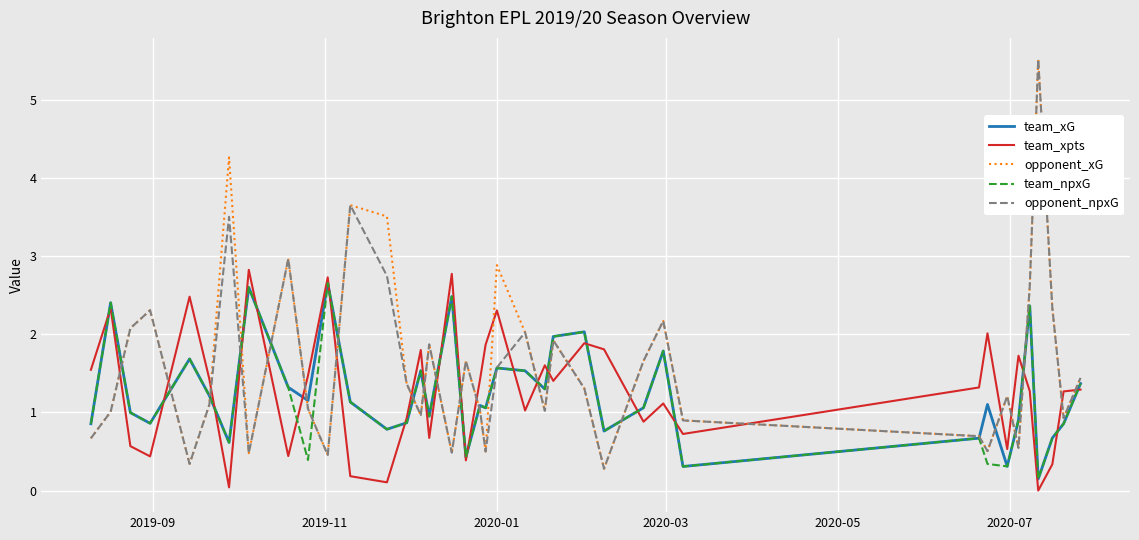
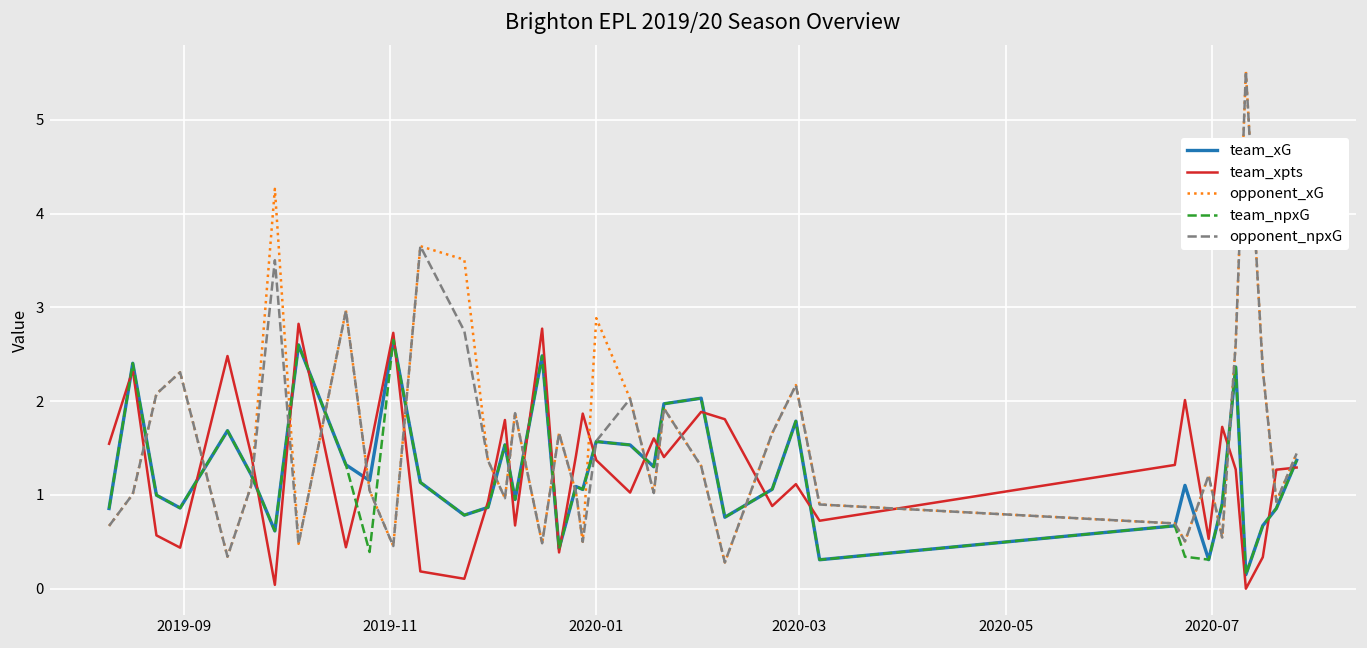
team_xpts, 2020-01: 2.3 -> 1.4
